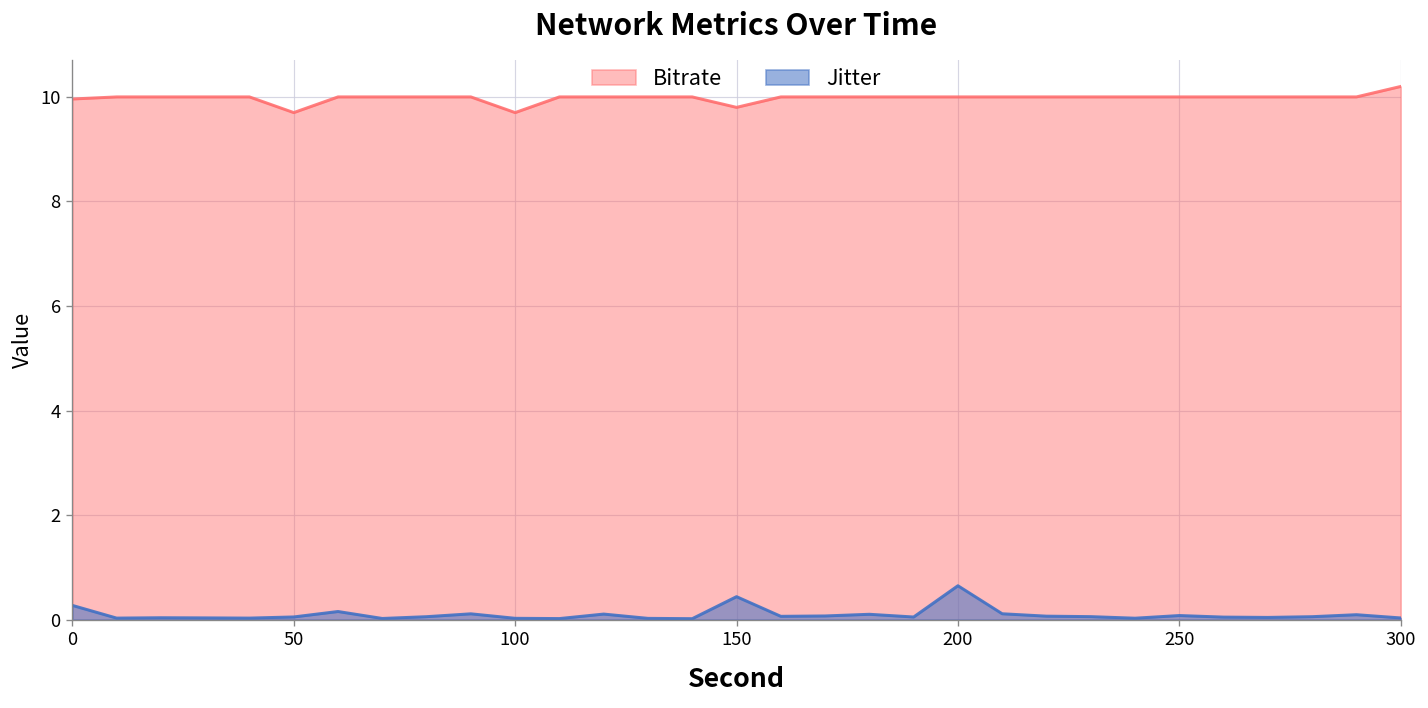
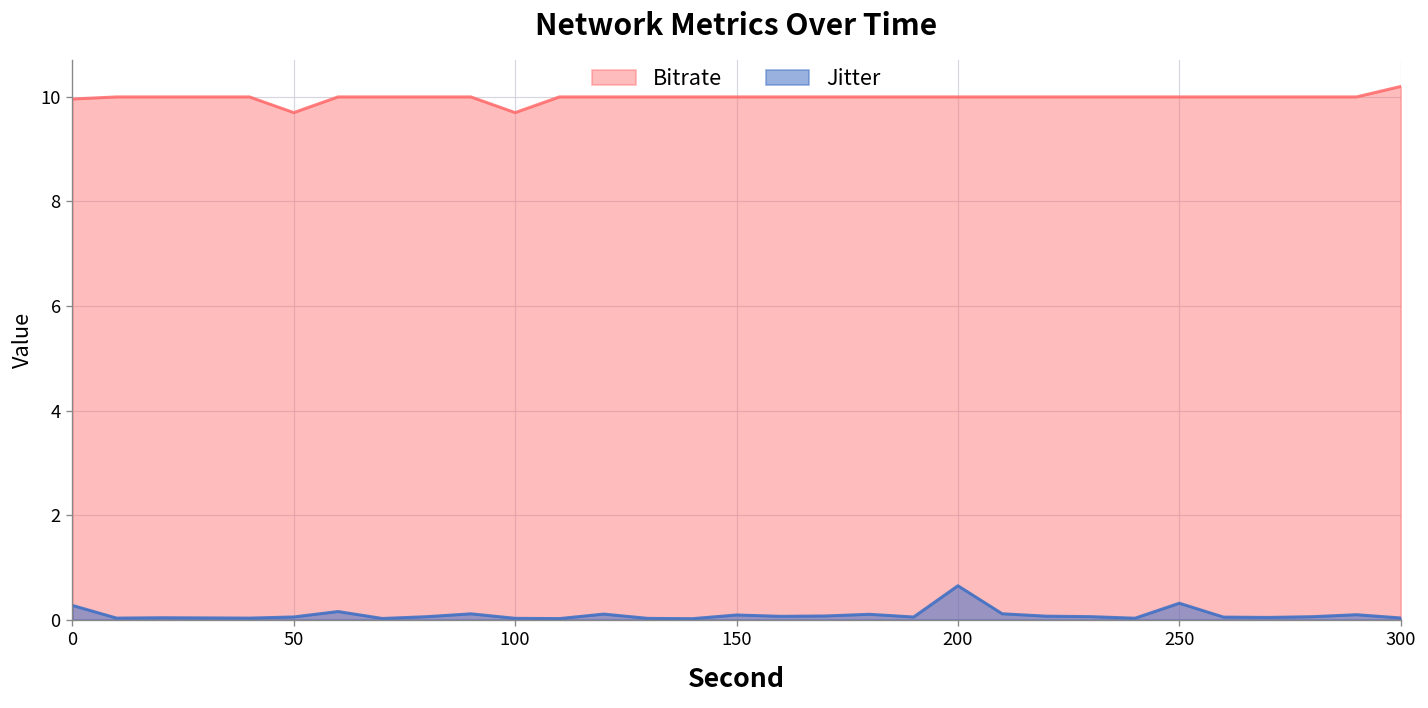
Bitrate, 150: 9.8 -> 10.0
Jitter, 150: 0.4 -> 0.1
Jitter, 250: 0.1 -> 0.3
